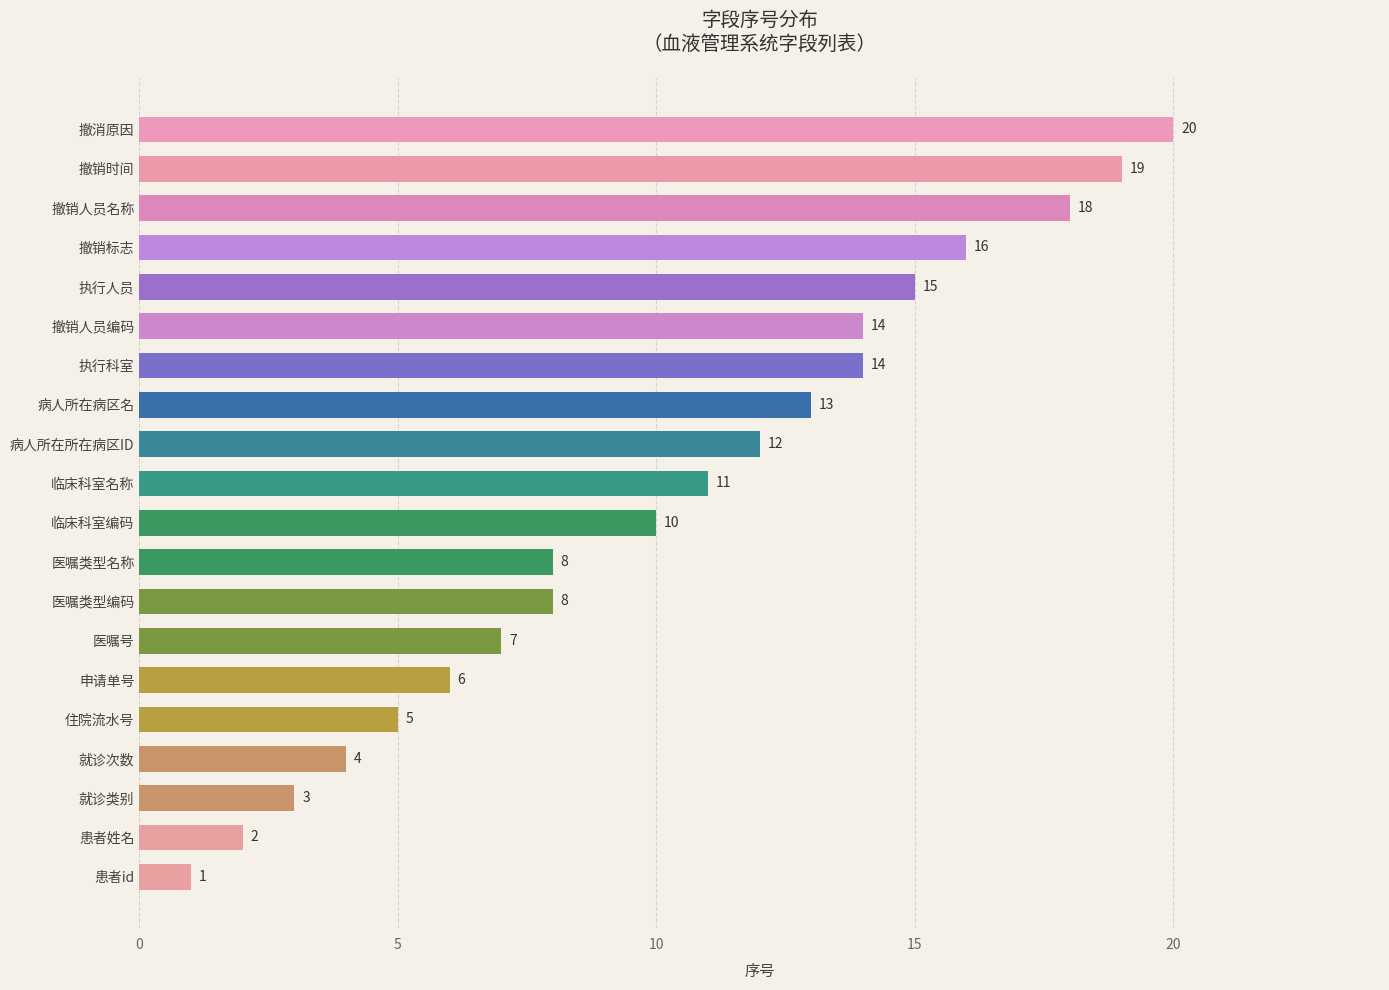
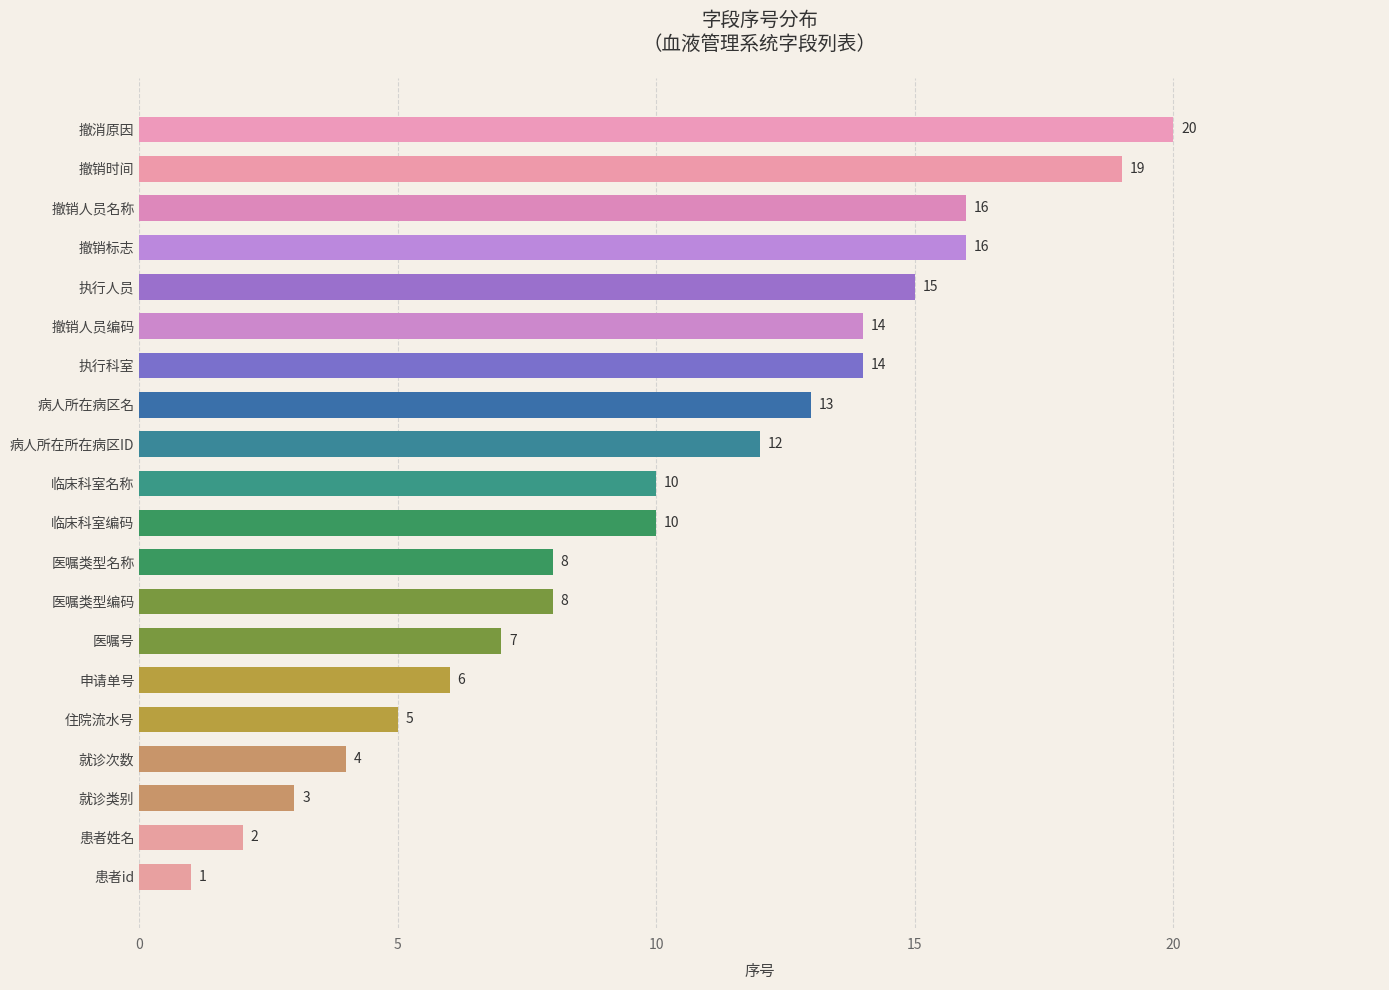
撤销人员名称: 18 -> 16
临床科室名称: 11 -> 10
